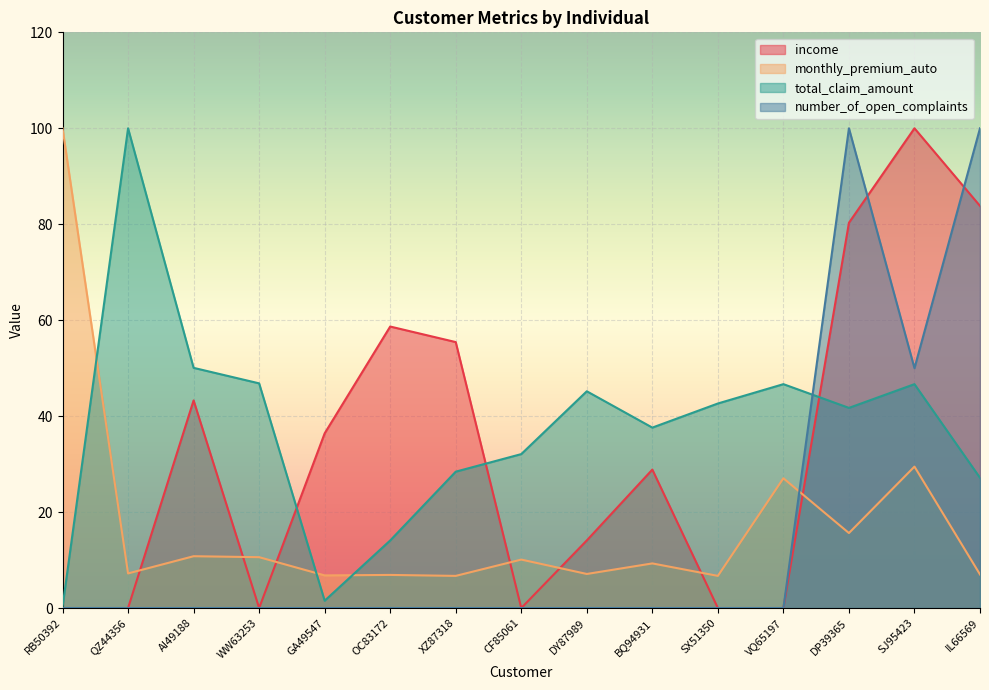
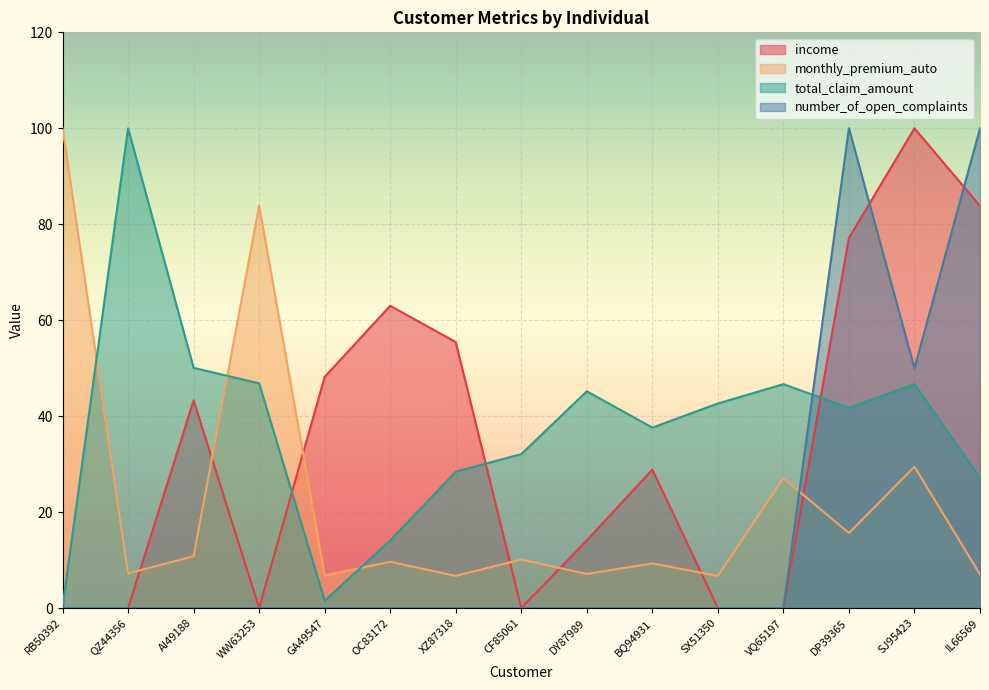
monthly_premium_auto, WW63253: 11 -> 84
income, GA49547: 36 -> 48
income, OC83172: 59 -> 63
monthly_premium_auto, OC83172: 7 -> 10
income, DP39365: 80 -> 77
